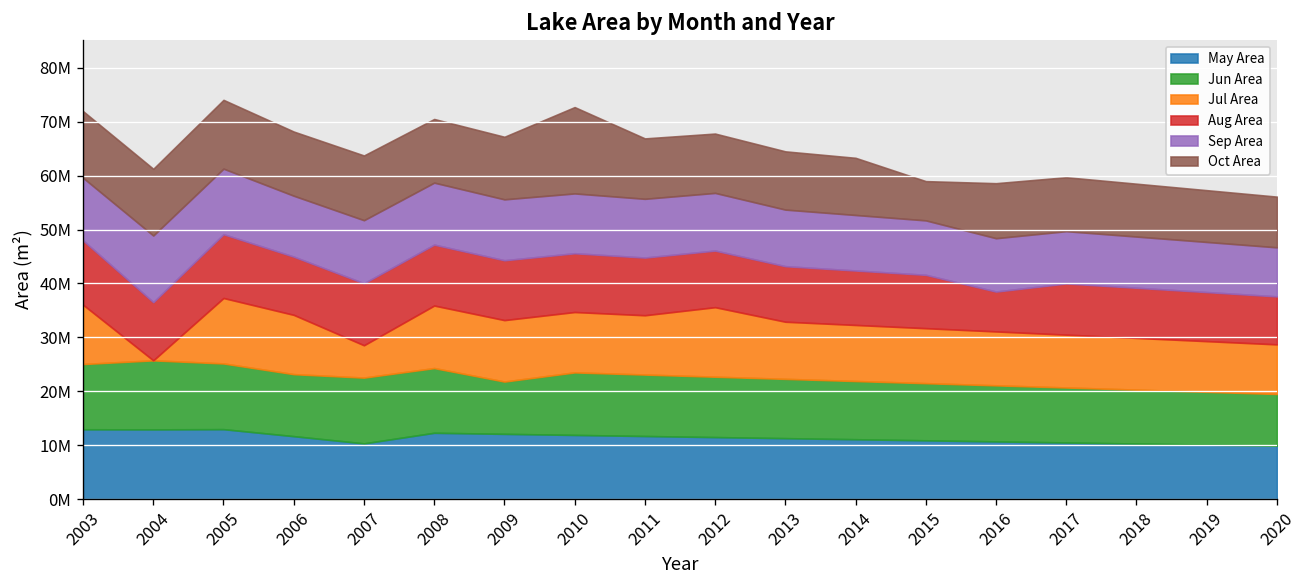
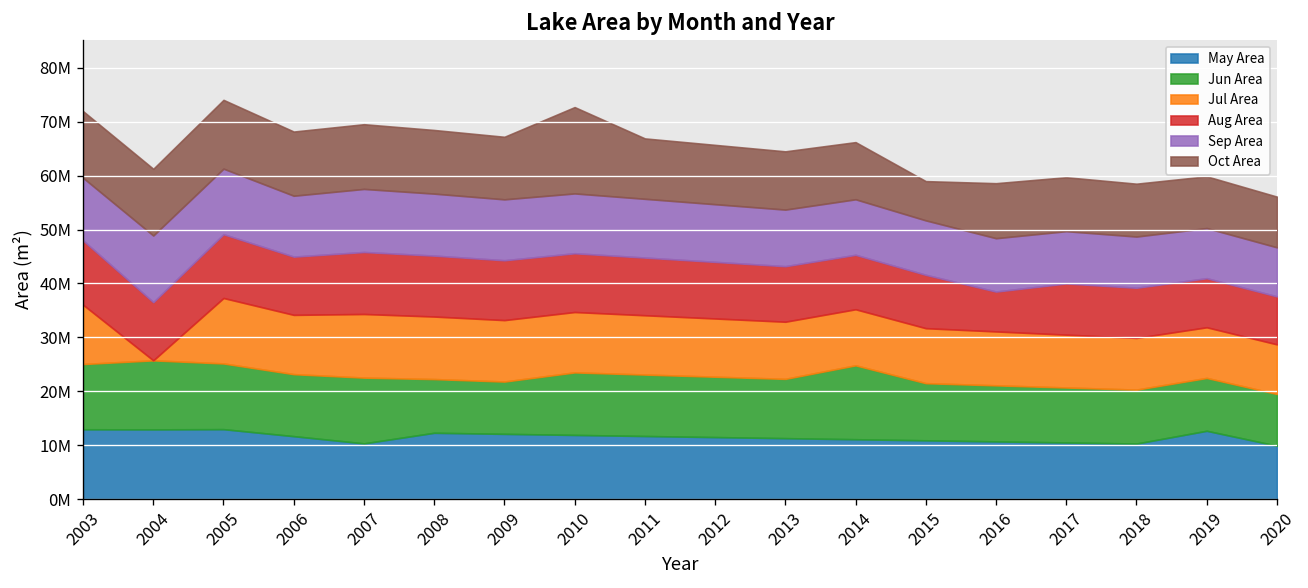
Jul Area, 2007: 6000000 -> 12000000
Jun Area, 2008: 12000000 -> 10000000
Jul Area, 2012: 13000000 -> 11000000
Jun Area, 2014: 11000000 -> 14000000
May Area, 2019: 10000000 -> 13000000
